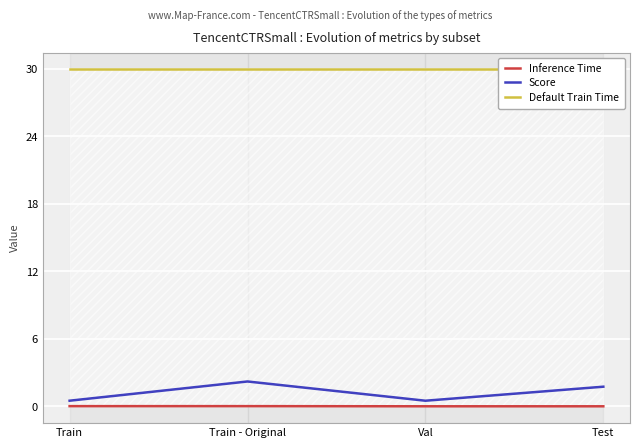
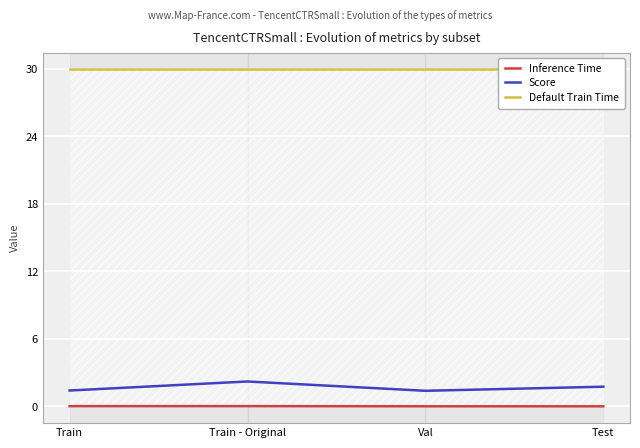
Score, Train: 0.5 -> 1.4
Score, Val: 0.5 -> 1.4
